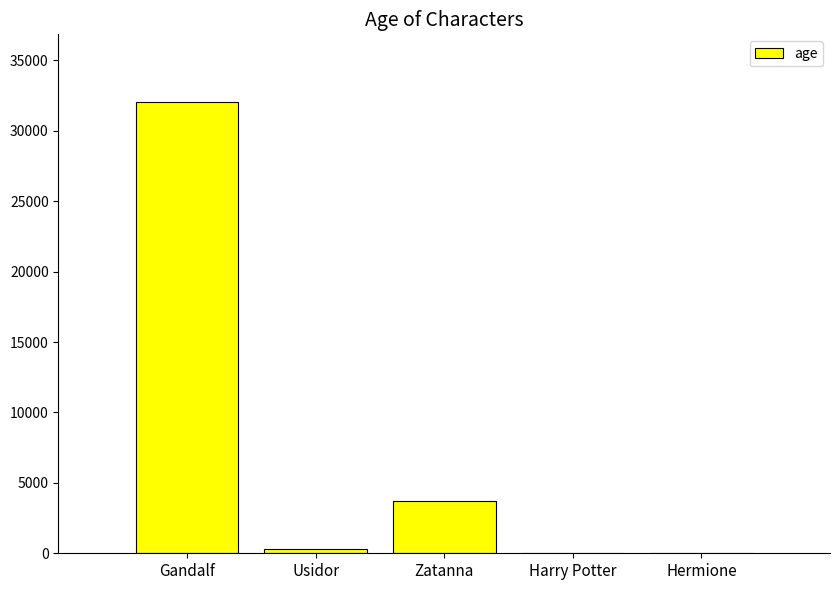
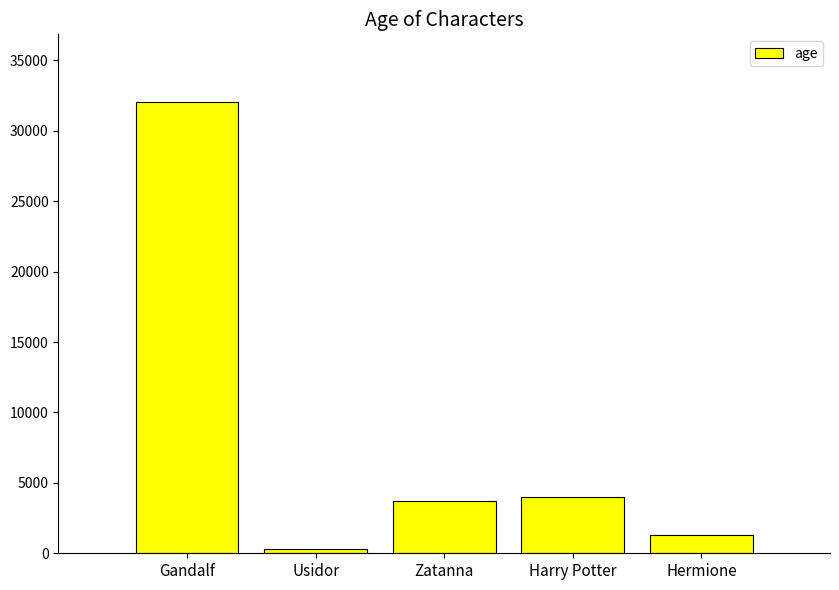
Harry Potter: 0 -> 4000
Hermione: 0 -> 1300
